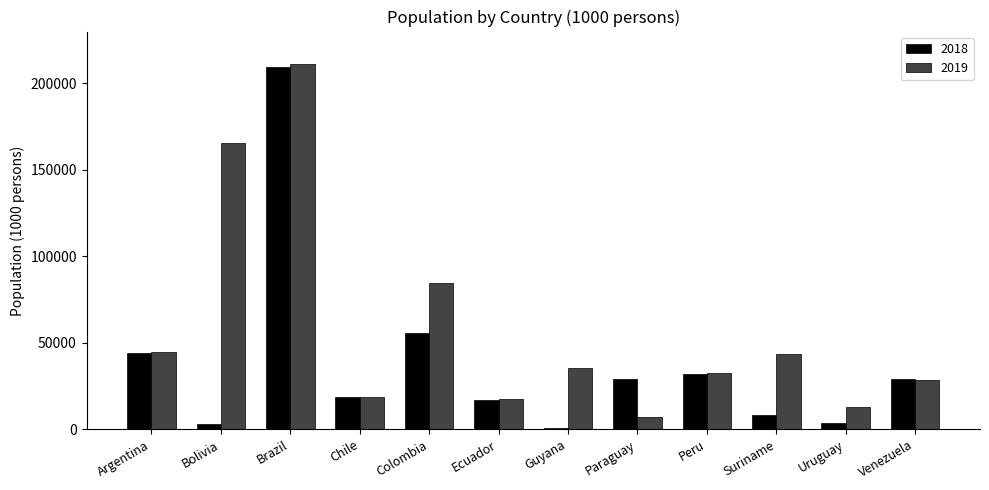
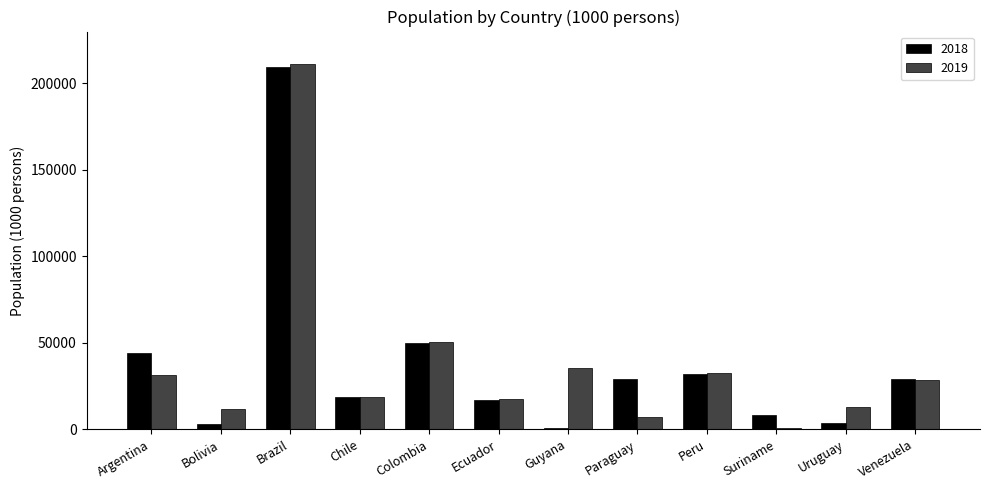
2019, Argentina: 45000 -> 31000
2019, Bolivia: 165000 -> 12000
2018, Colombia: 56000 -> 50000
2019, Colombia: 85000 -> 50000
2019, Suriname: 43000 -> 1000
